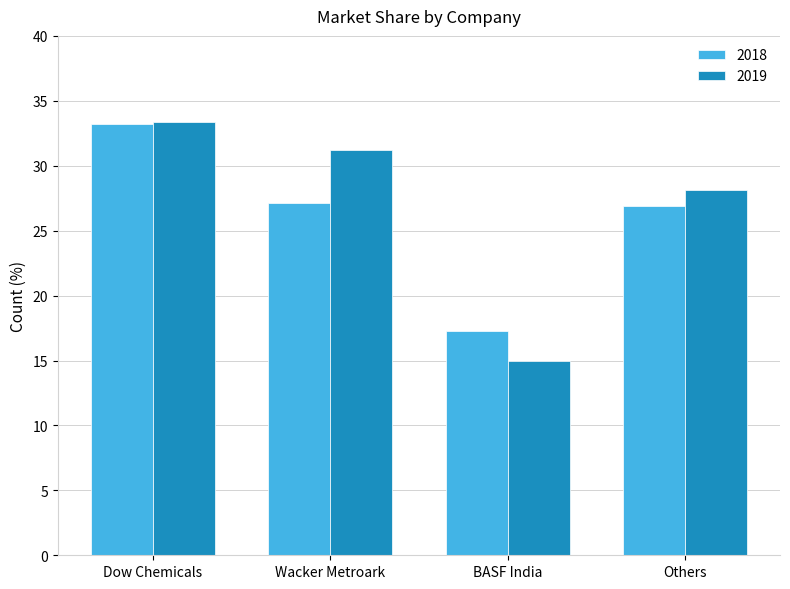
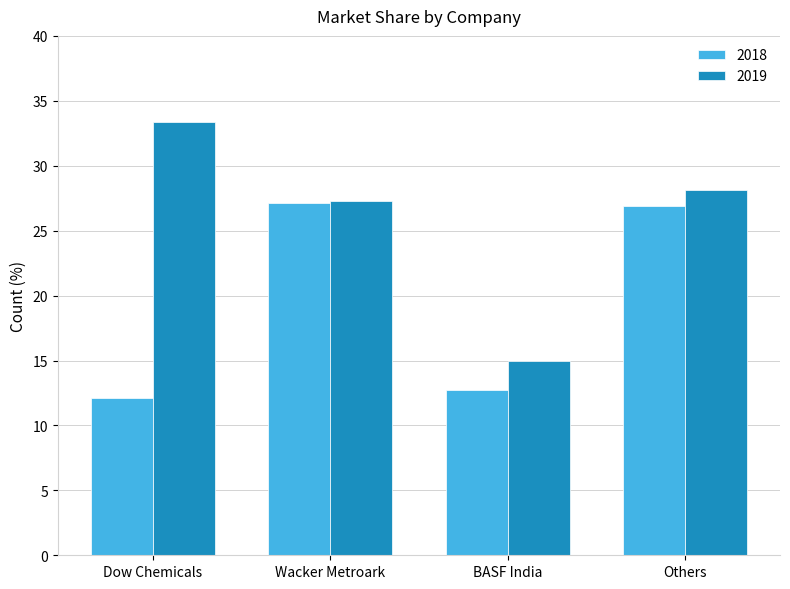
2018, Dow Chemicals: 33.2 -> 12.1
2019, Wacker Metroark: 31.2 -> 27.3
2018, BASF India: 17.3 -> 12.7
